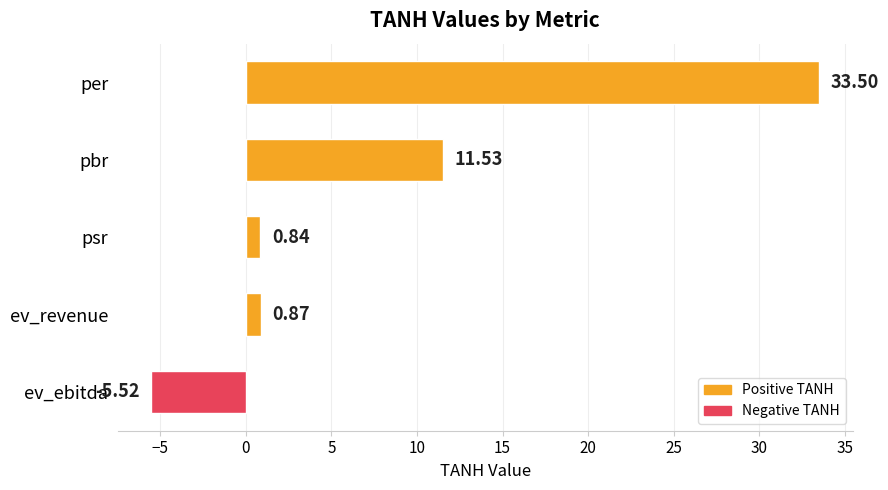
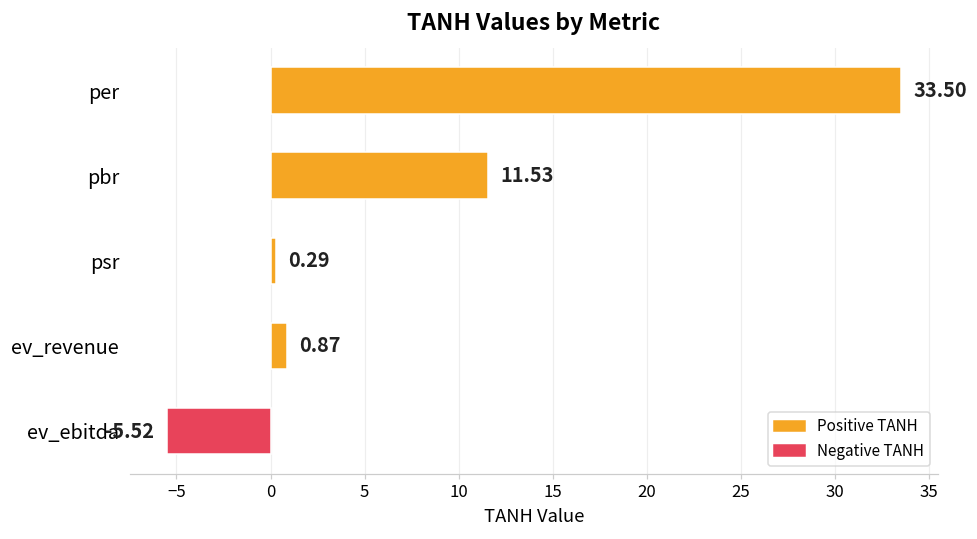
psr: 0.84 -> 0.29
